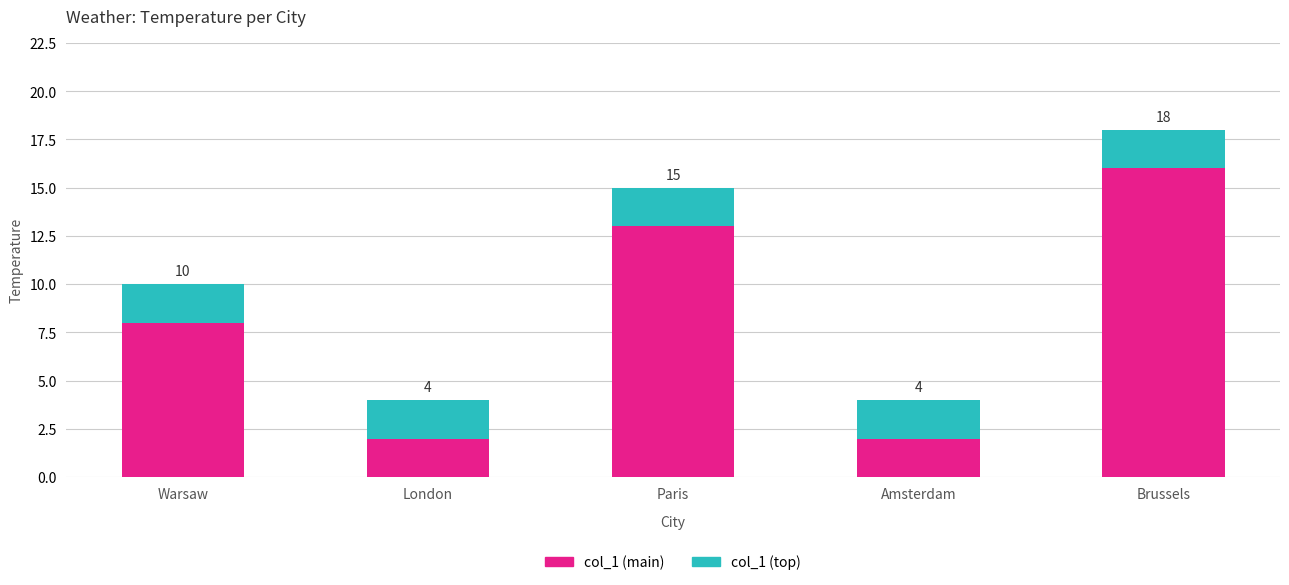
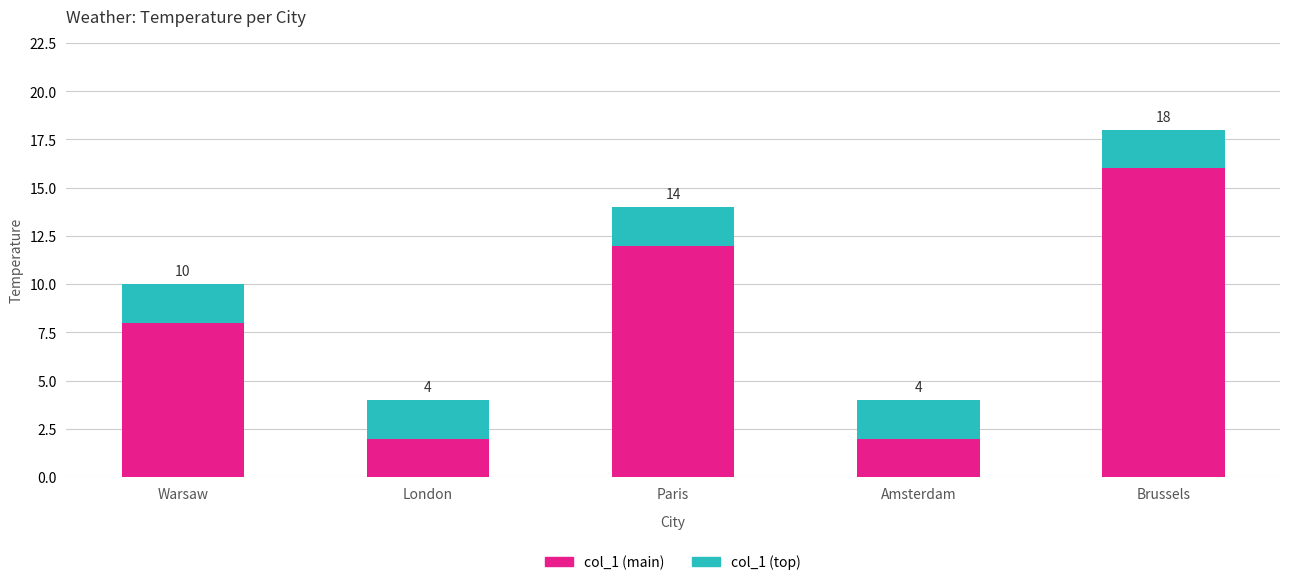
col_1 (main), Paris: 15 -> 14
